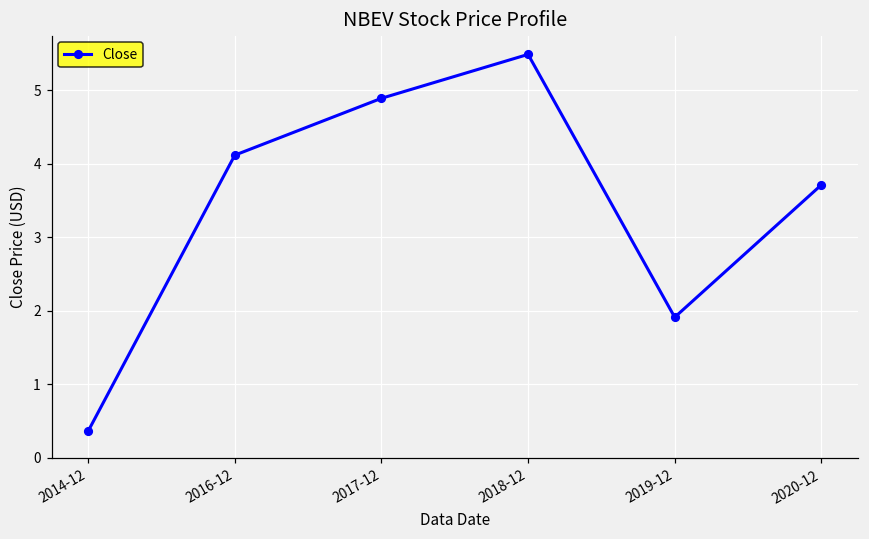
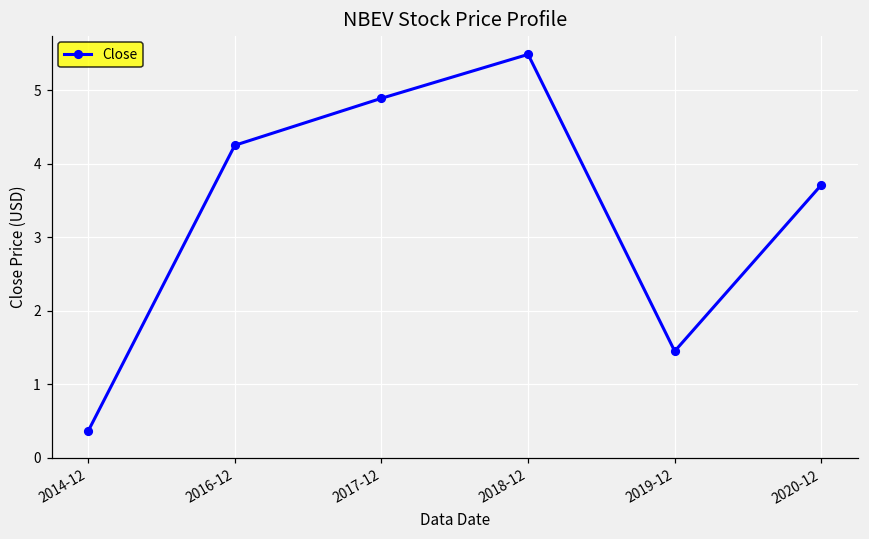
2016-12: 4.1 -> 4.2
2019-12: 1.9 -> 1.5
